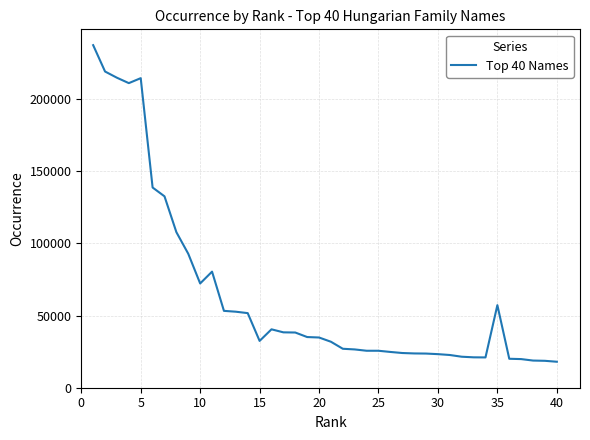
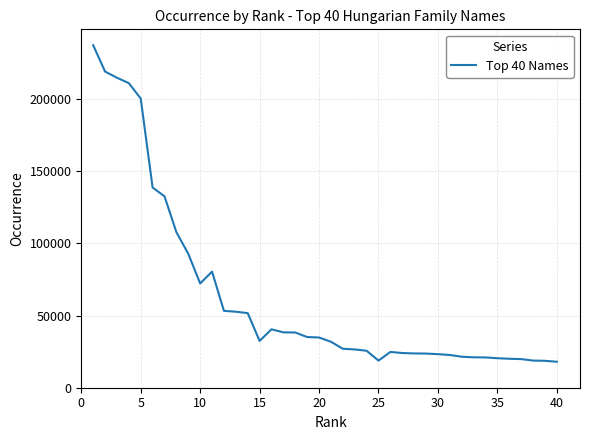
5: 215000 -> 200000
25: 26000 -> 19000
35: 57000 -> 20000
